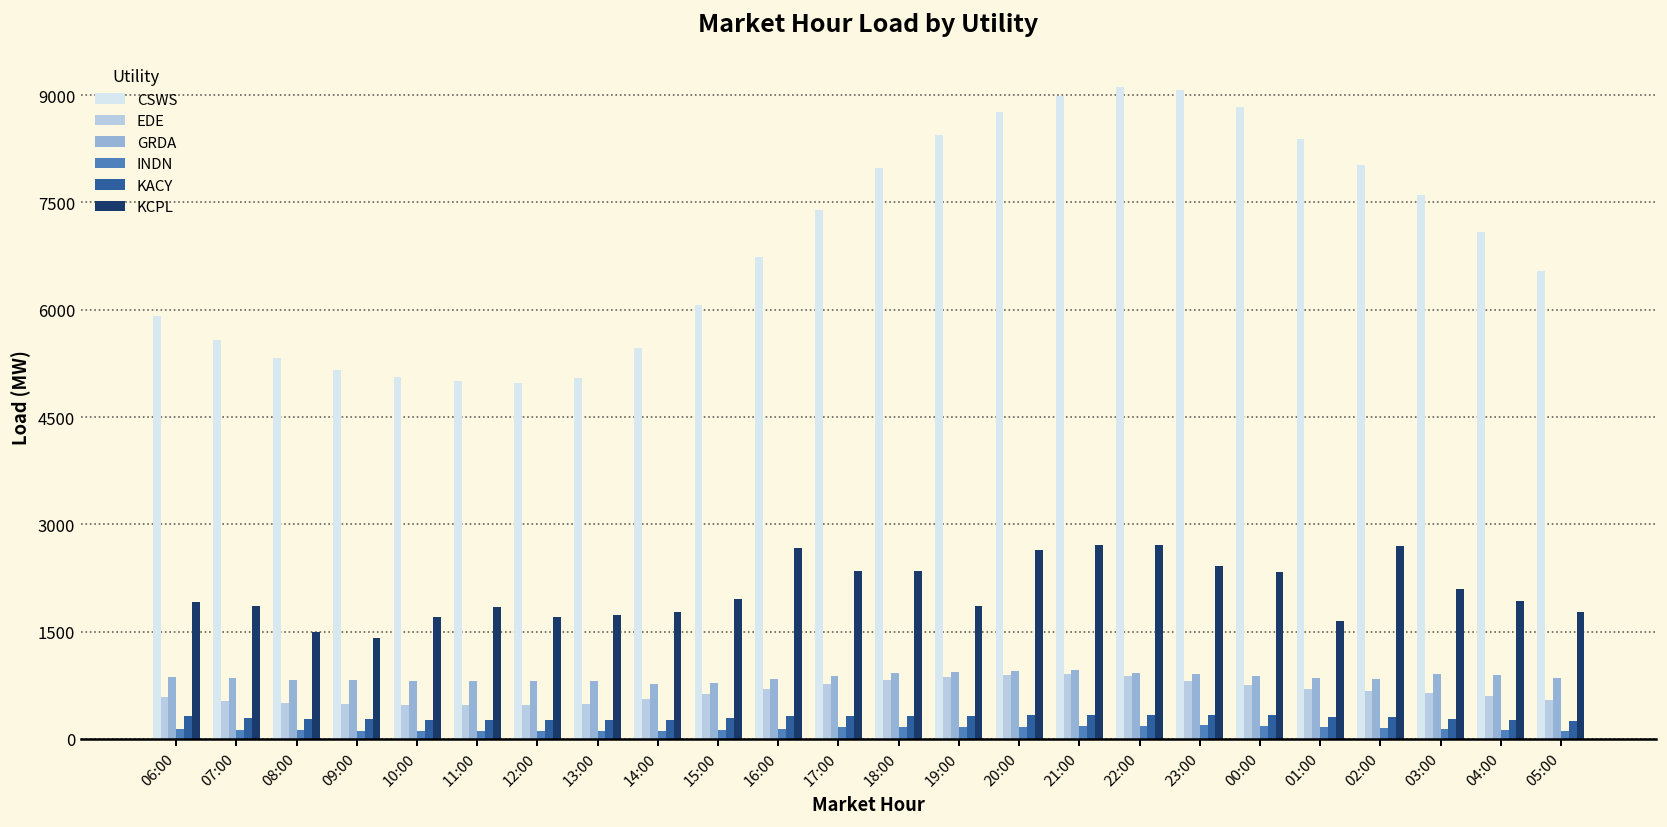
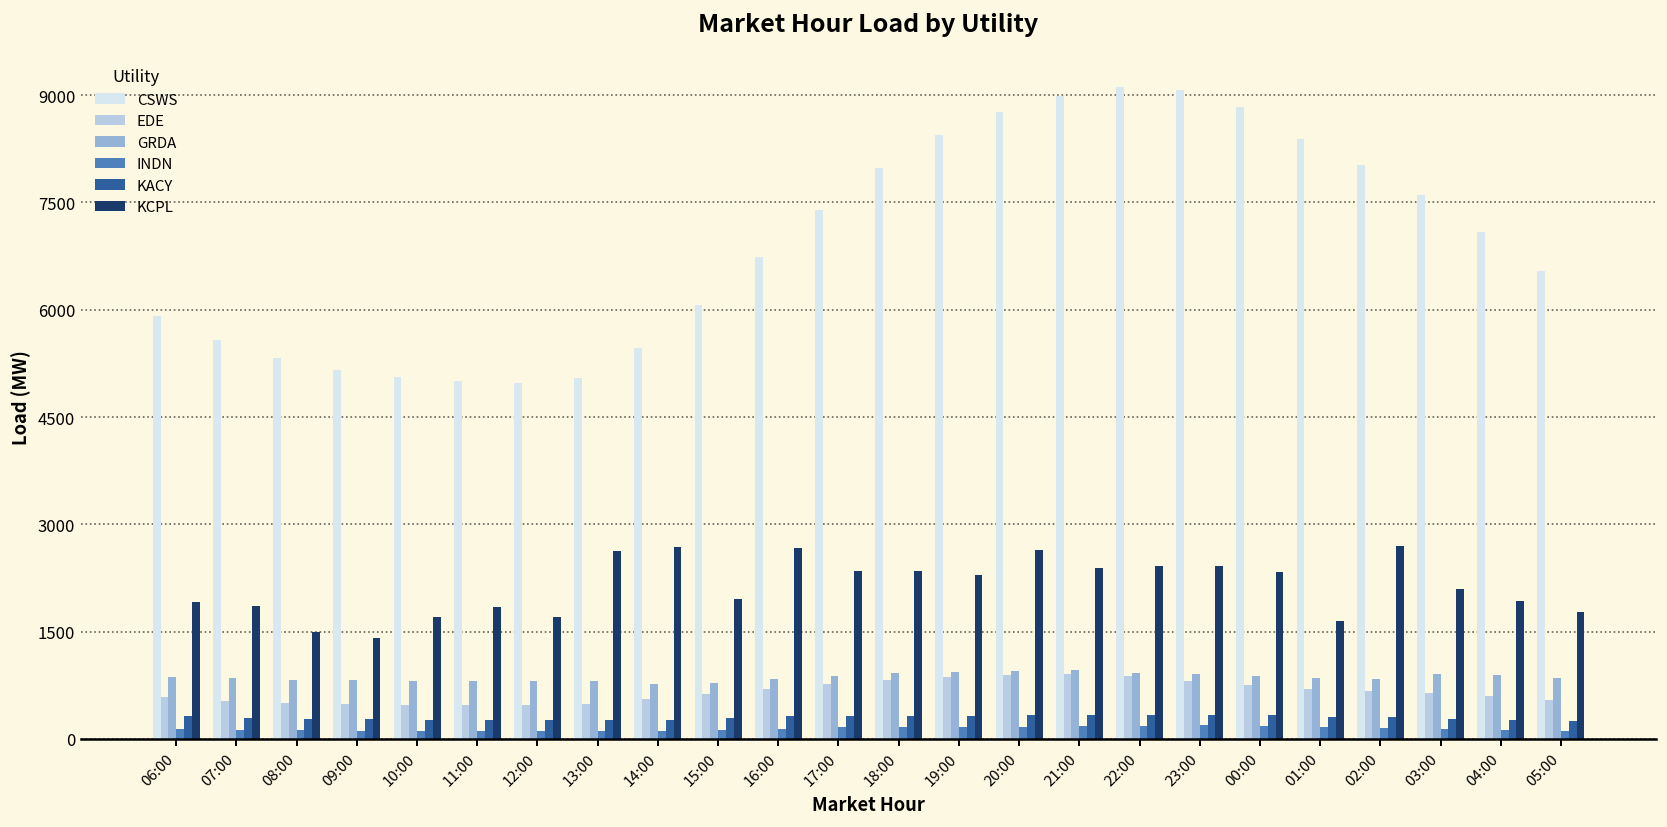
KCPL, 13:00: 1700 -> 2600
KCPL, 14:00: 1800 -> 2700
KCPL, 19:00: 1900 -> 2300
KCPL, 21:00: 2700 -> 2400
KCPL, 22:00: 2700 -> 2400
